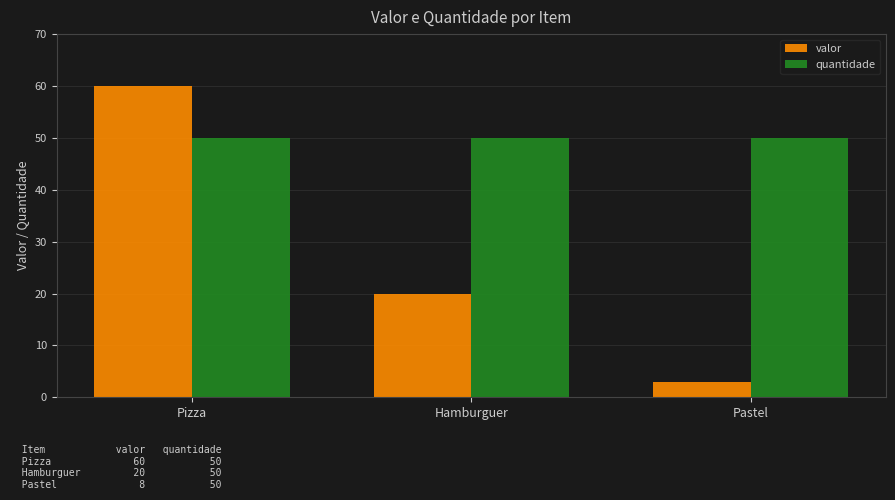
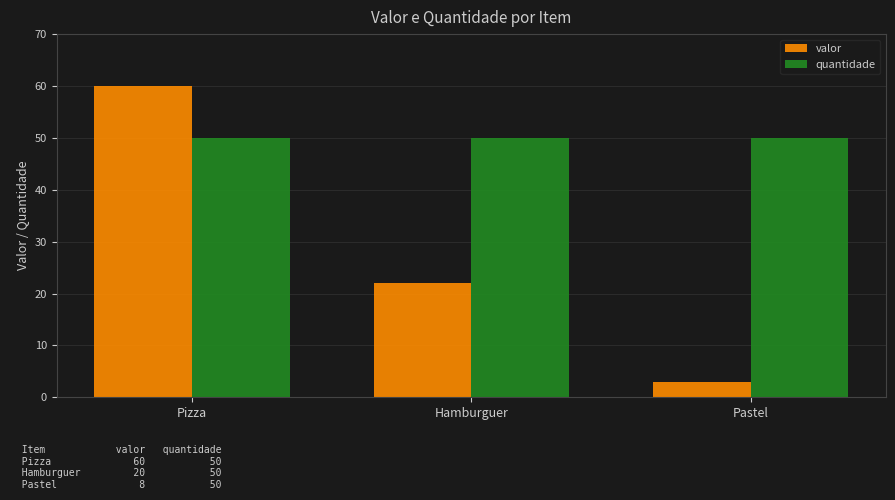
valor, Hamburguer: 20 -> 22
